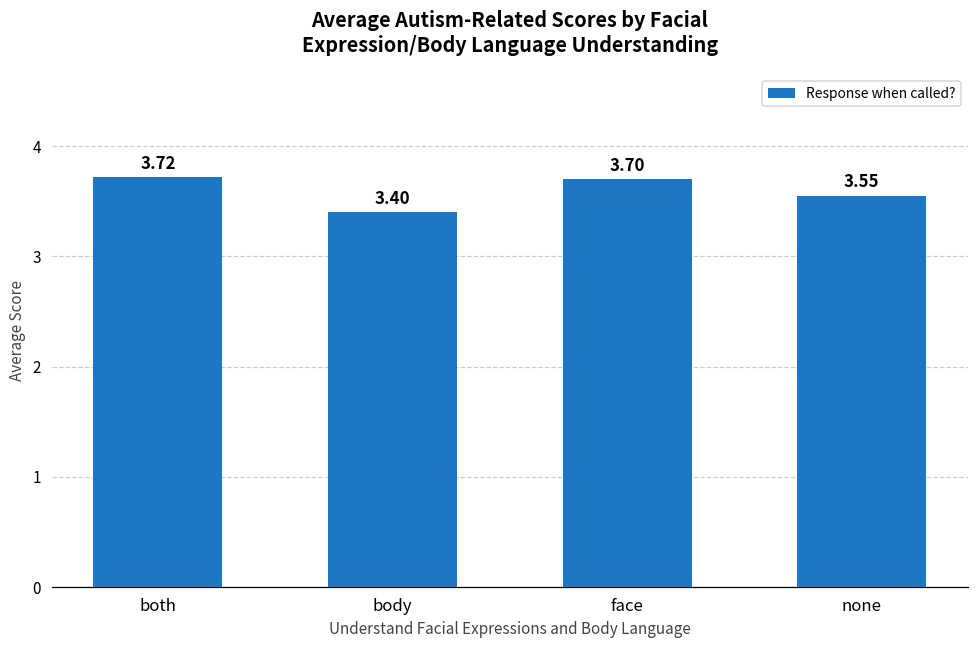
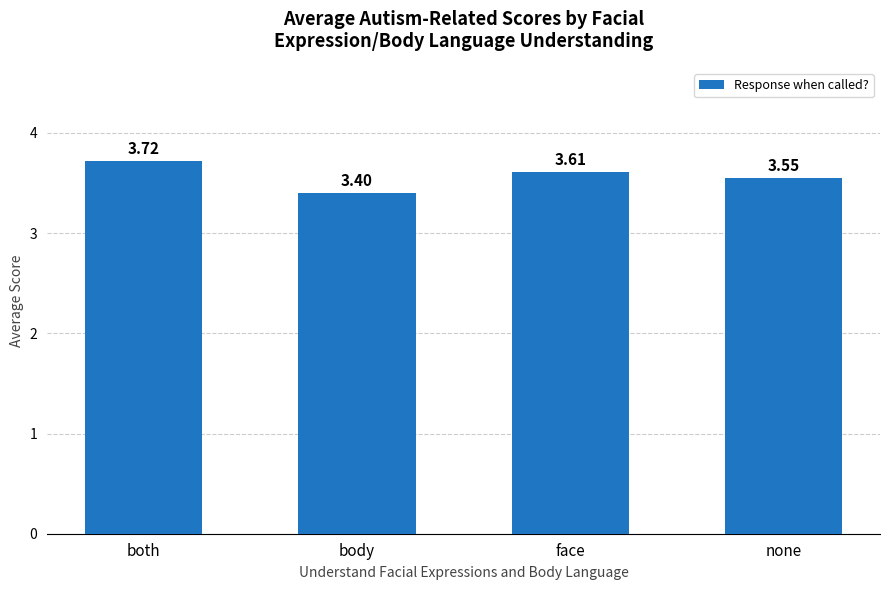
face: 3.70 -> 3.61
